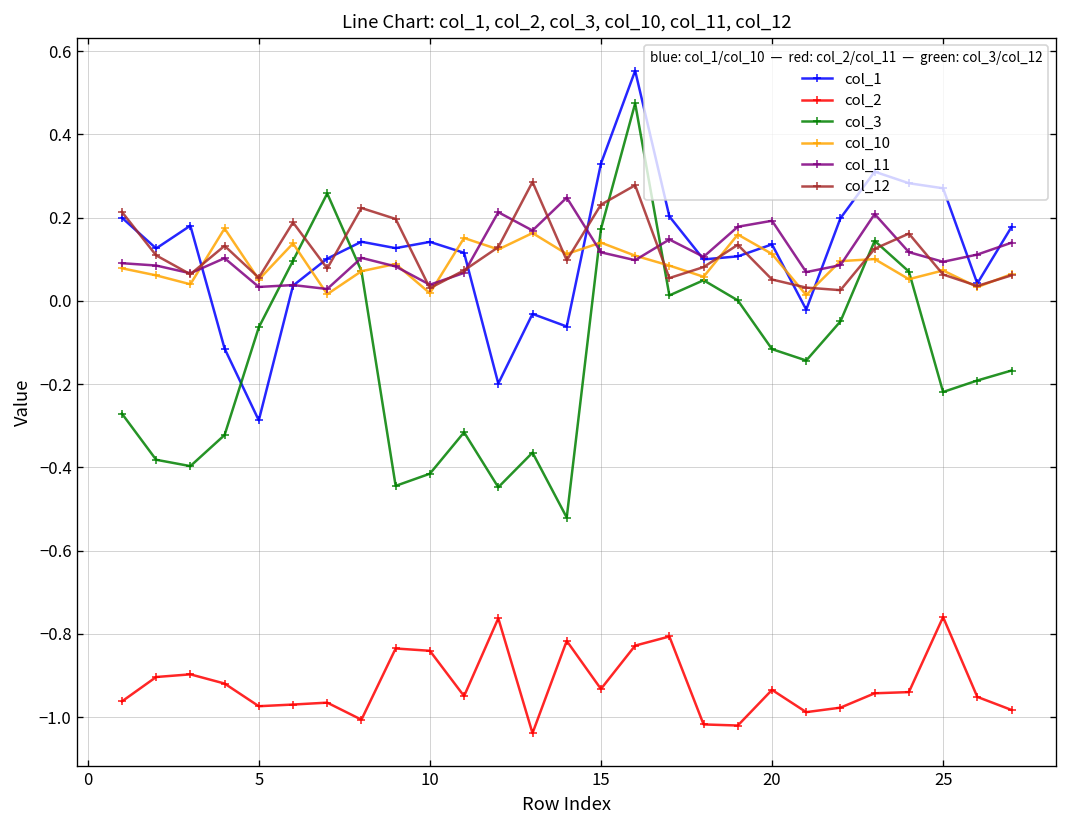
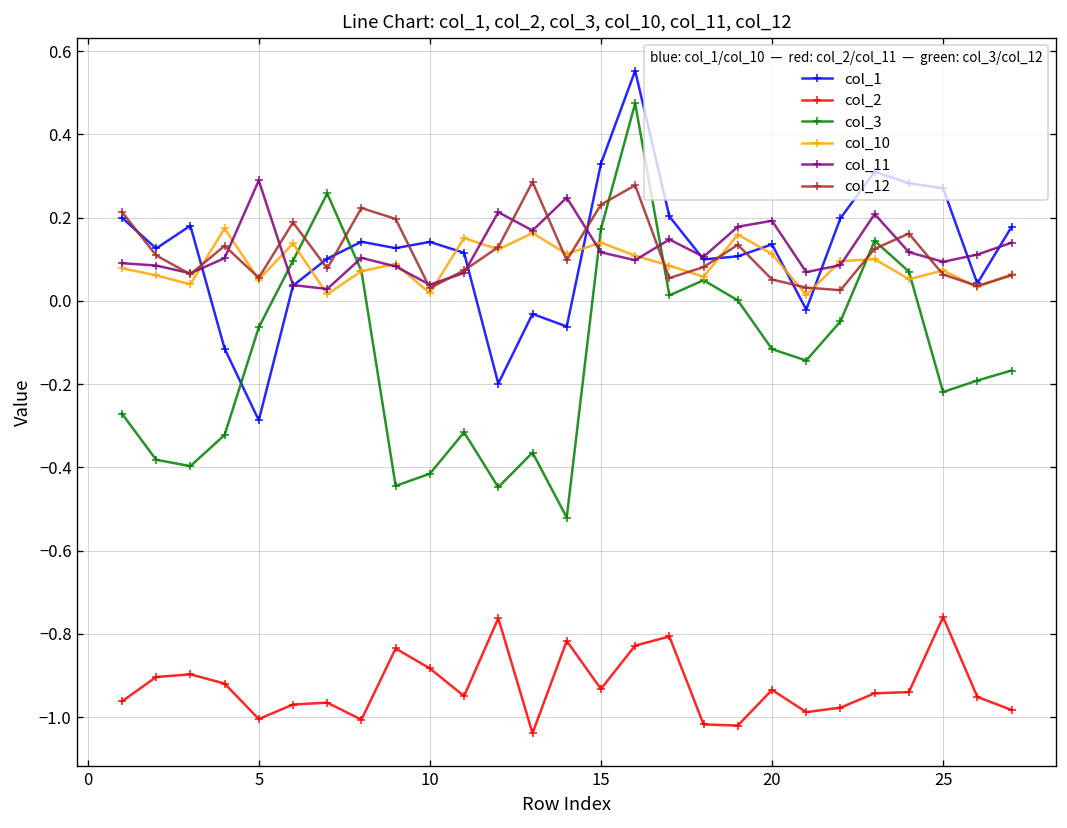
col_2, 5: -0.97 -> -1.00
col_11, 5: 0.03 -> 0.29
col_2, 10: -0.84 -> -0.88
